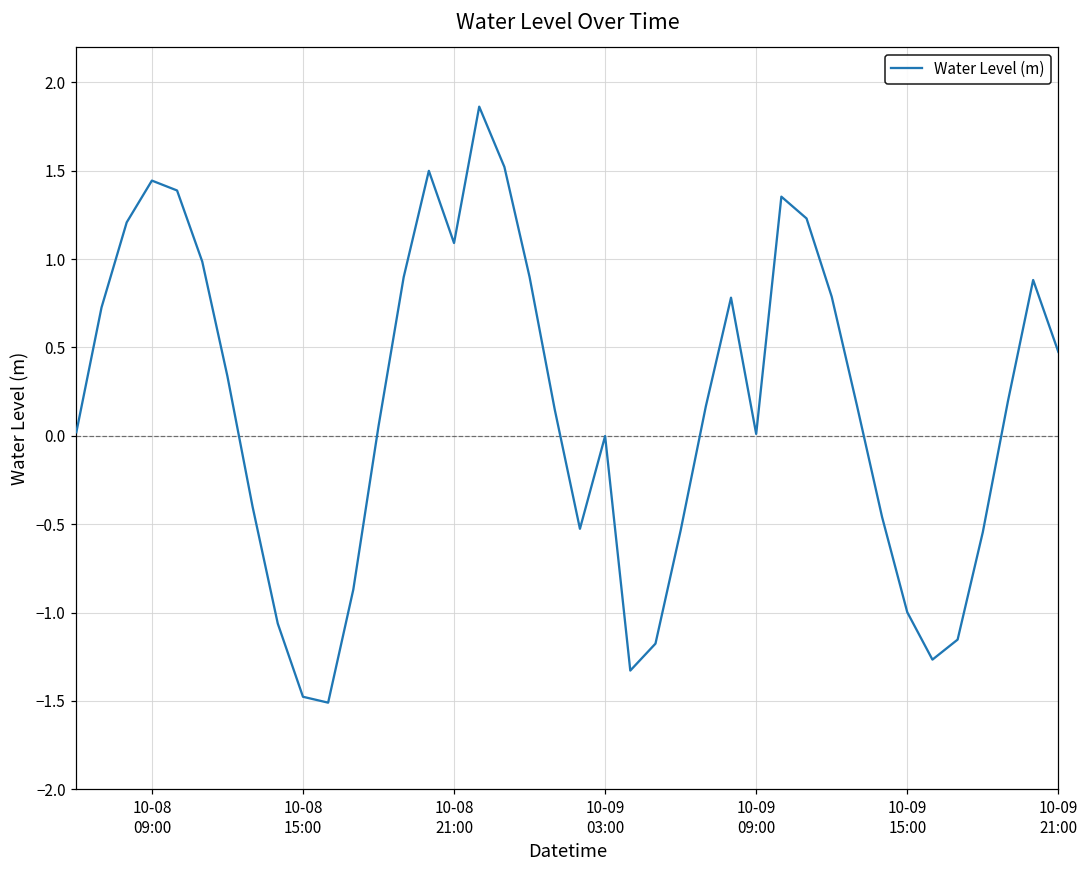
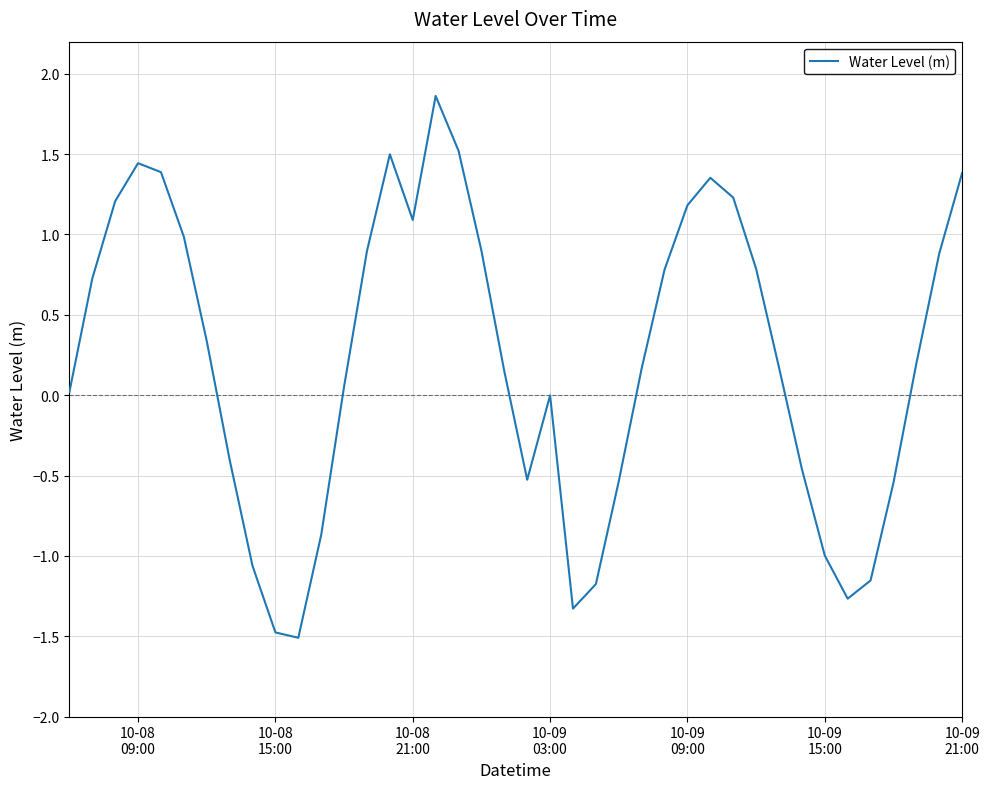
10-09 09:00: 0.01 -> 1.18
10-09 21:00: 0.47 -> 1.38
